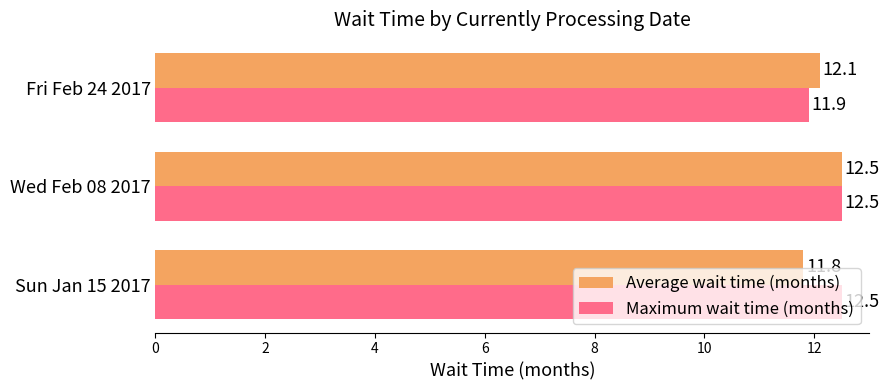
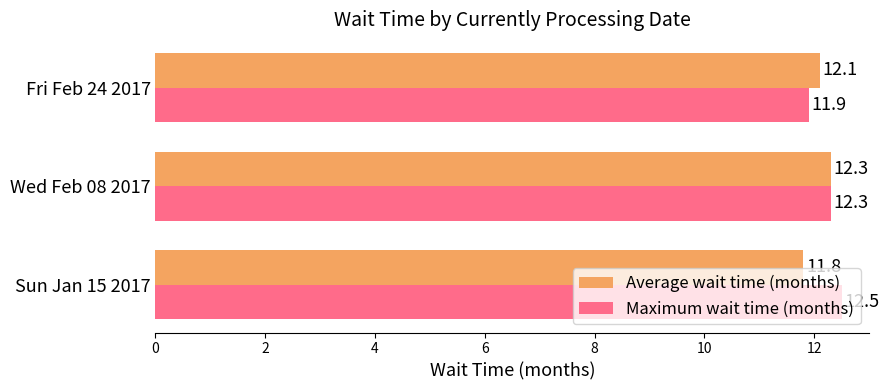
Average wait time (months), Wed Feb 08 2017: 12.5 -> 12.3
Maximum wait time (months), Wed Feb 08 2017: 12.5 -> 12.3
